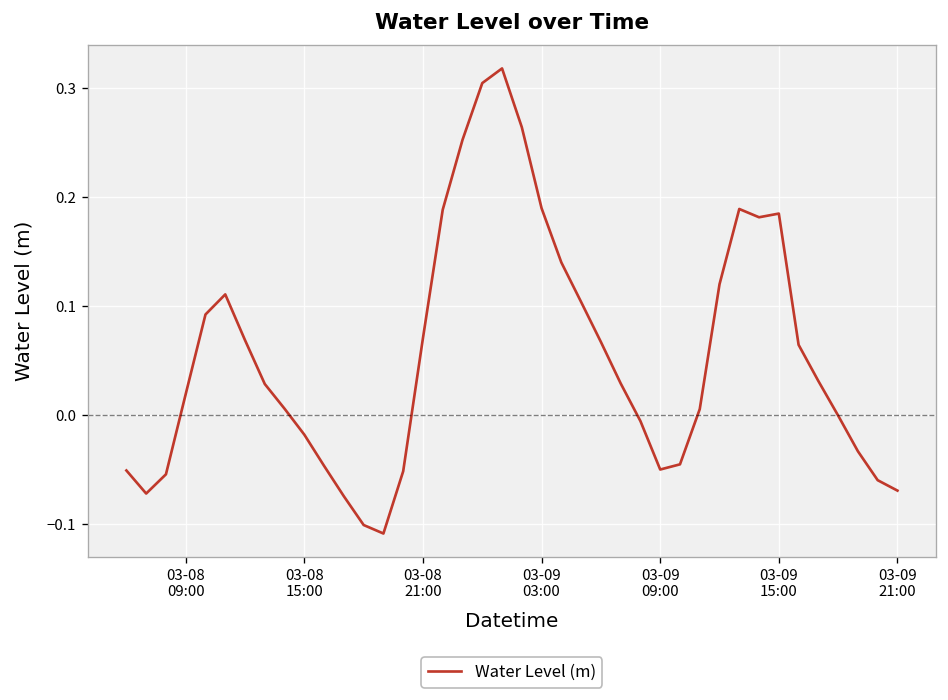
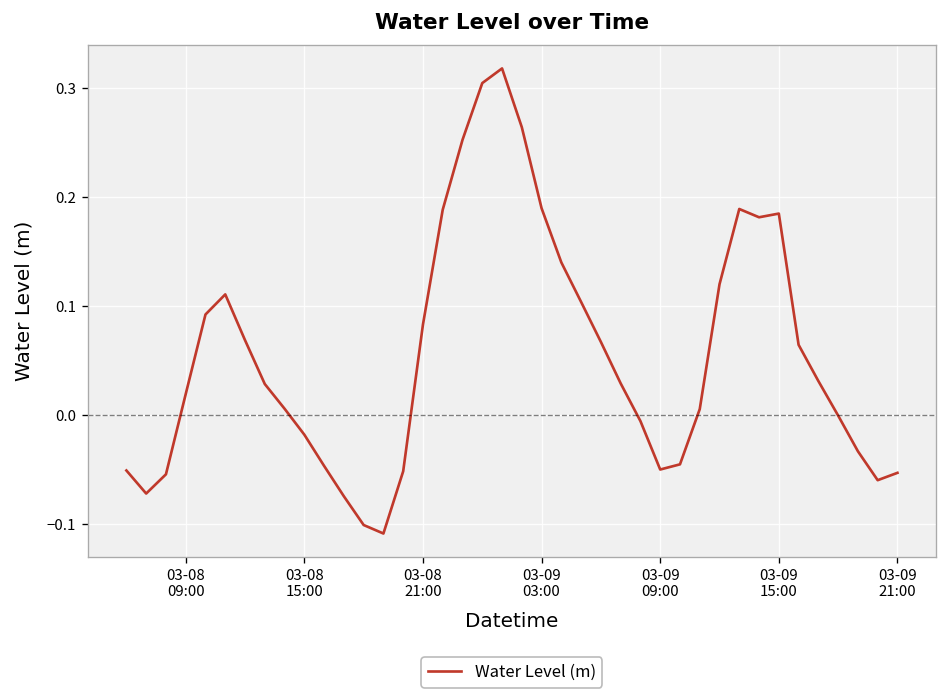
03-08 21:00: 0.07 -> 0.08
03-09 21:00: -0.07 -> -0.05
